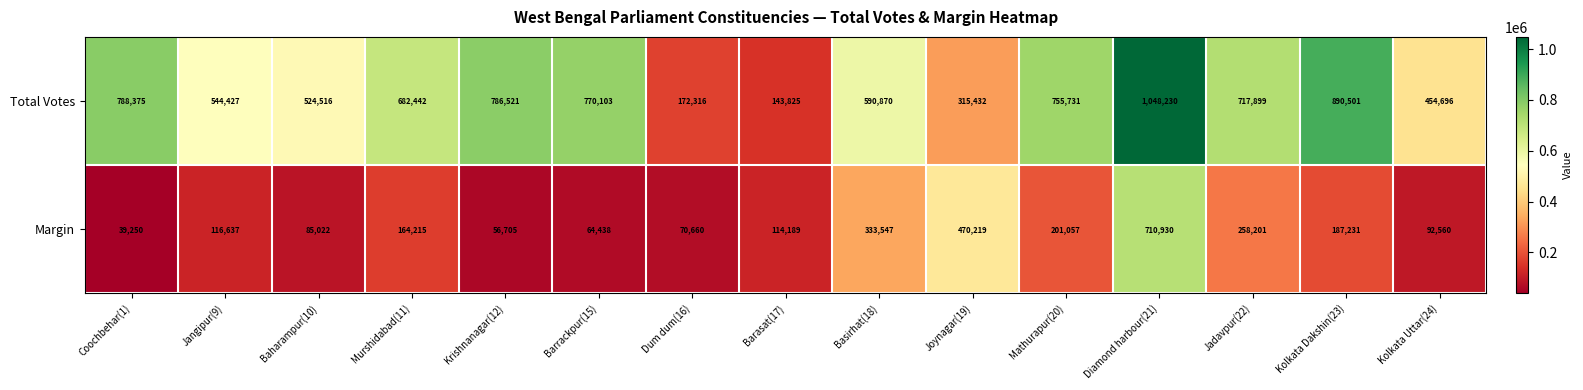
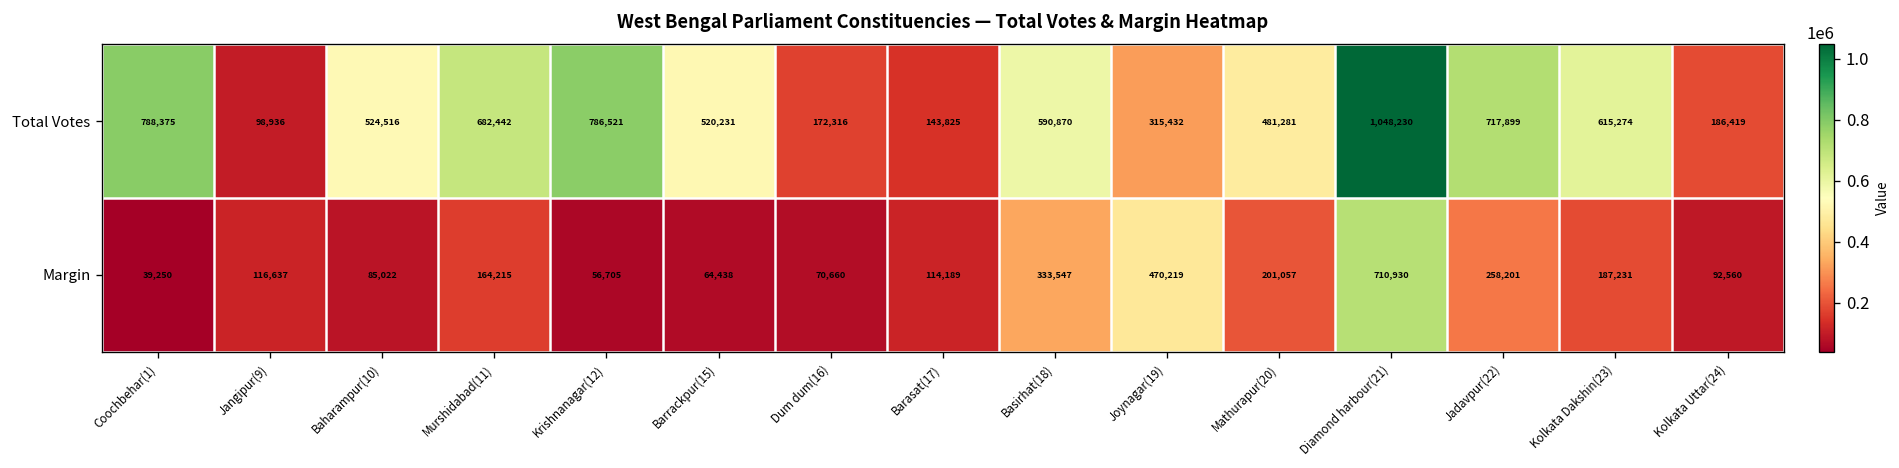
Total Votes, Jangipur(9): 544,427 -> 98,936
Total Votes, Barrackpur(15): 770,103 -> 520,231
Total Votes, Mathurapur(20): 755,731 -> 481,281
Total Votes, Kolkata Dakshin(23): 890,501 -> 615,274
Total Votes, Kolkata Uttar(24): 454,696 -> 186,419
